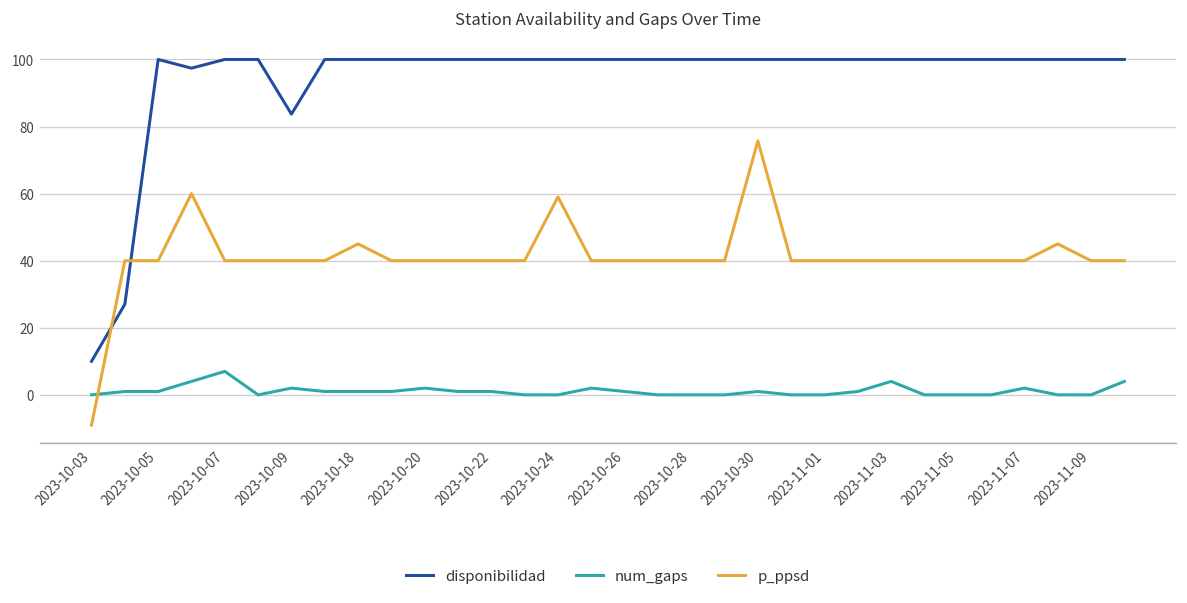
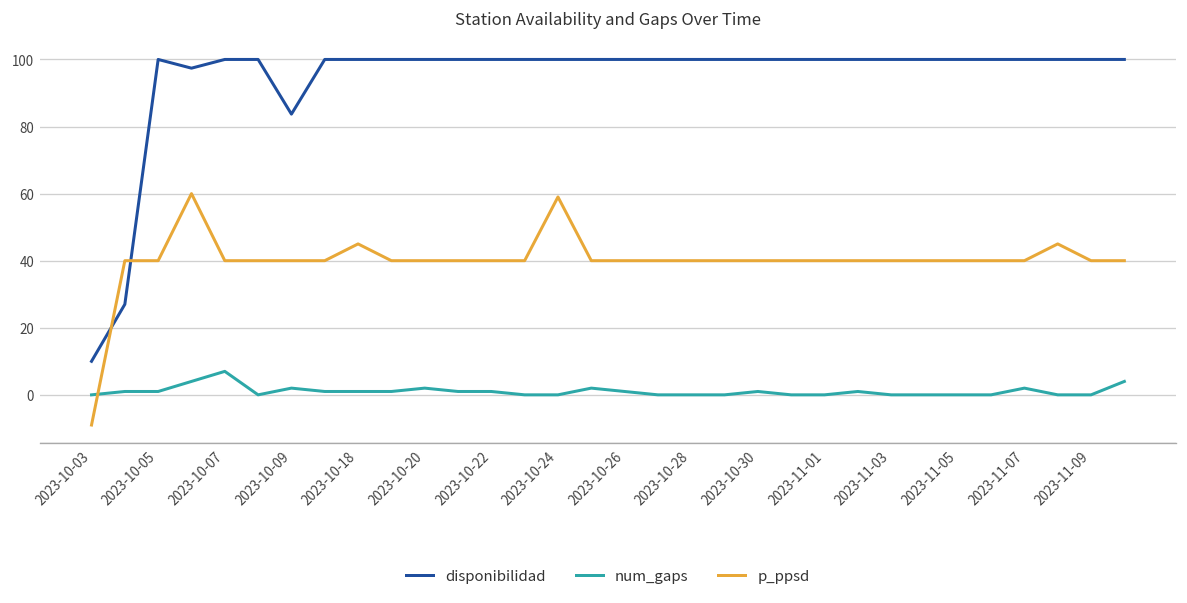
p_ppsd, 2023-10-30: 76 -> 40
num_gaps, 2023-11-03: 4 -> 0
